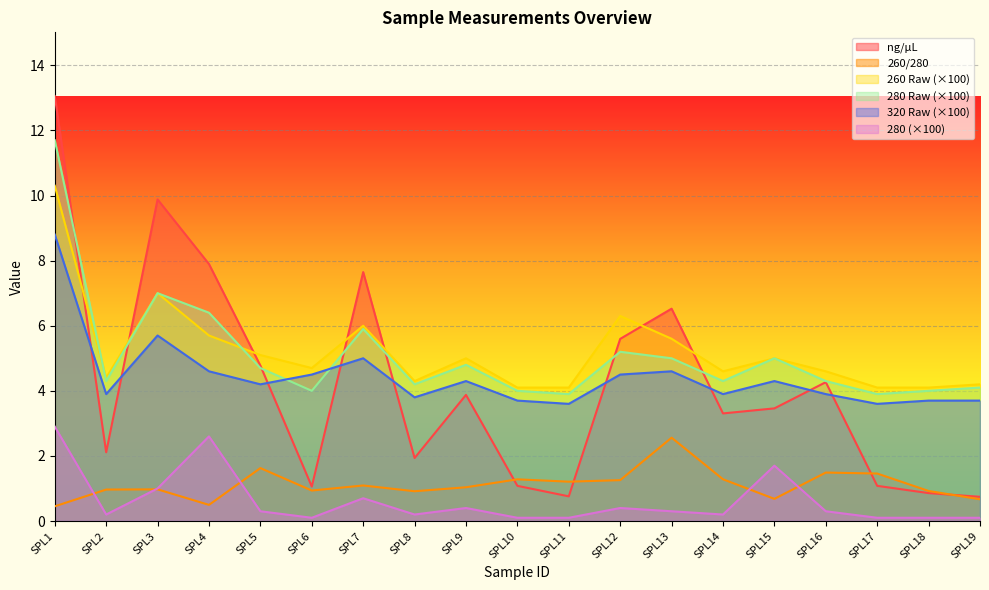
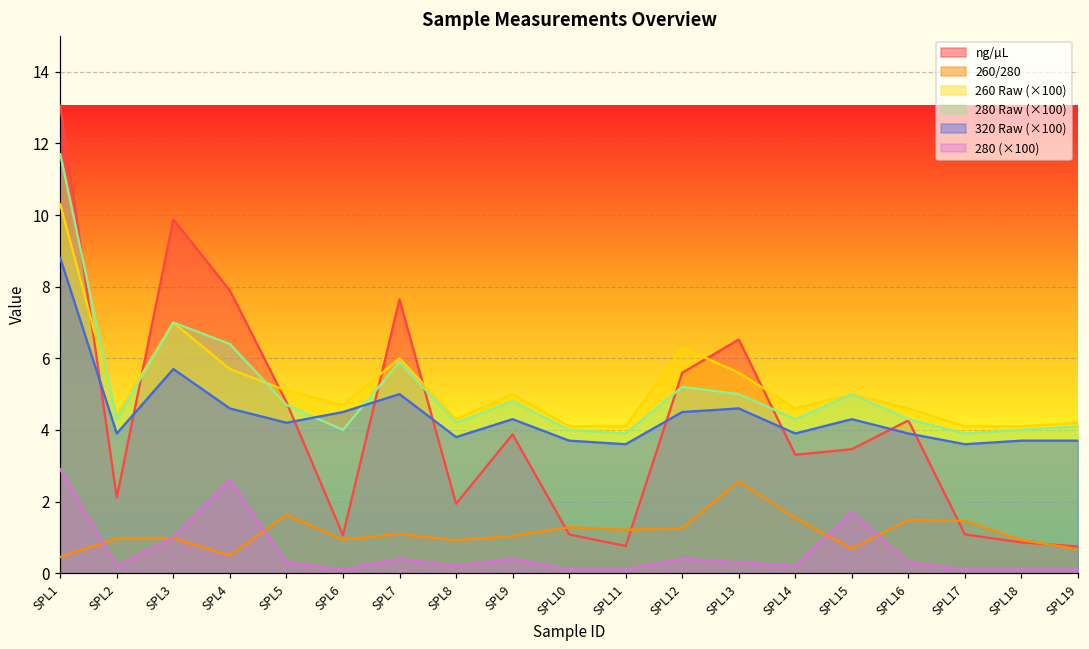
280 (×100), SPL7: 0.7 -> 0.4
260/280, SPL14: 1.3 -> 1.5
